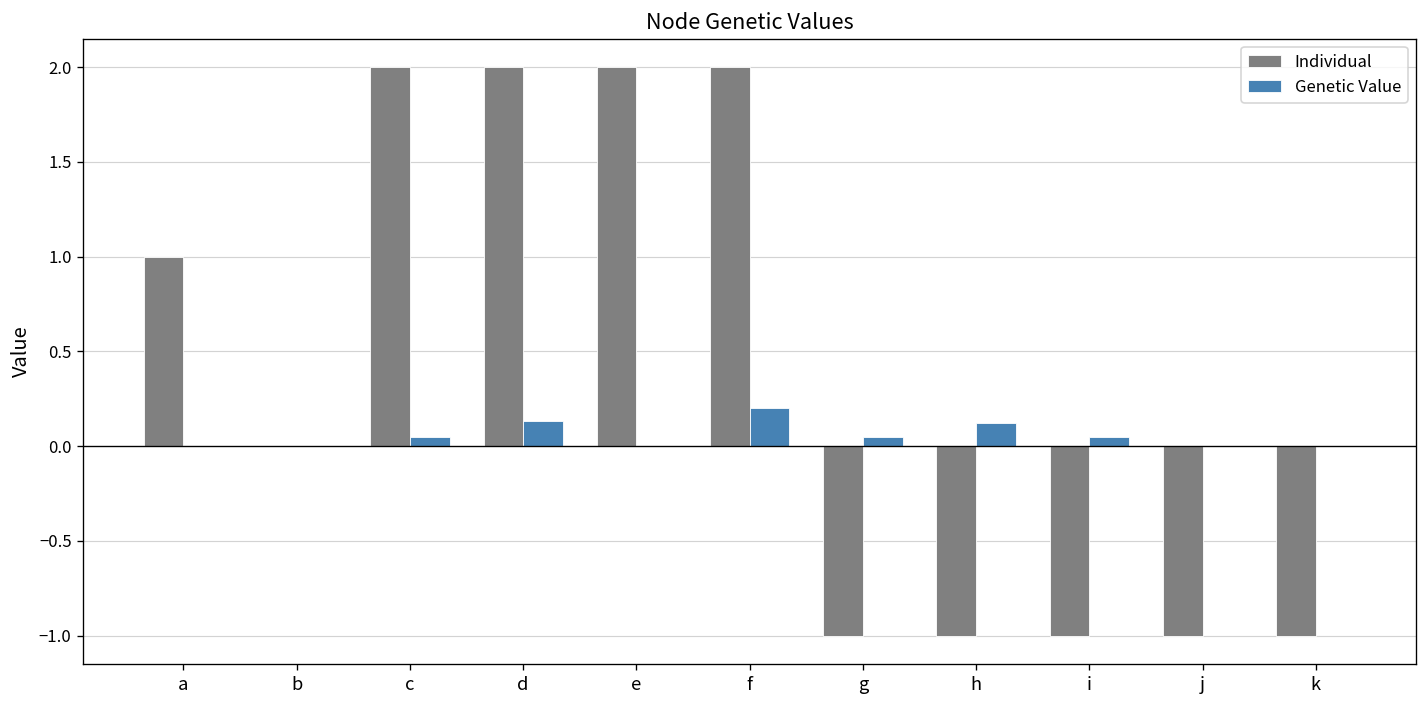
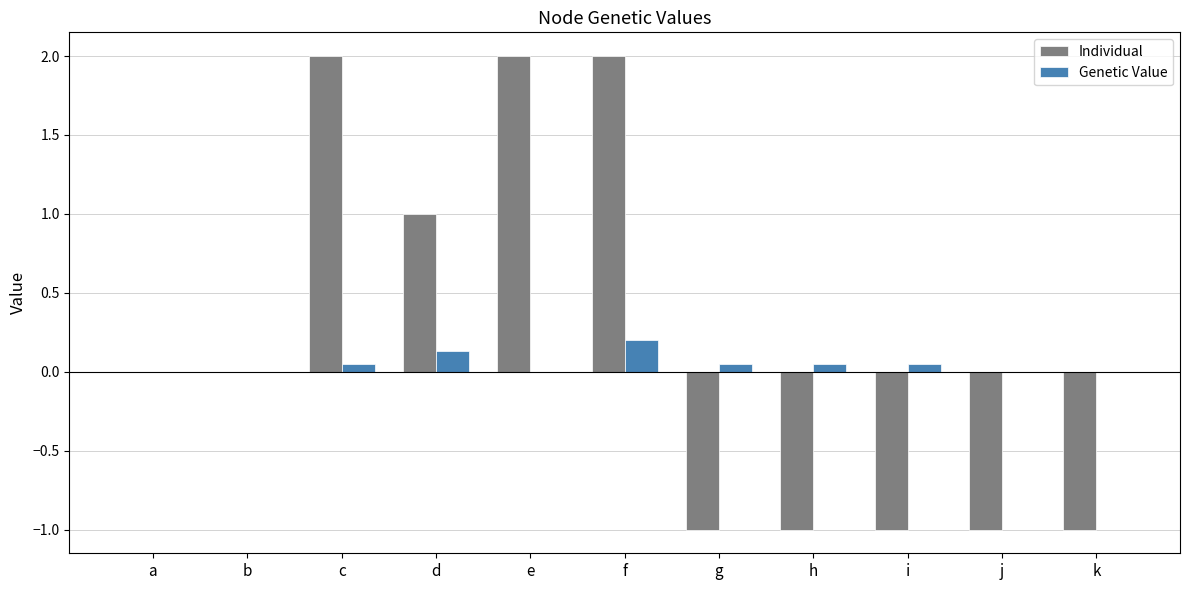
Individual, a: 1 -> 0
Individual, d: 2 -> 1
Genetic Value, h: 0.12 -> 0.05
